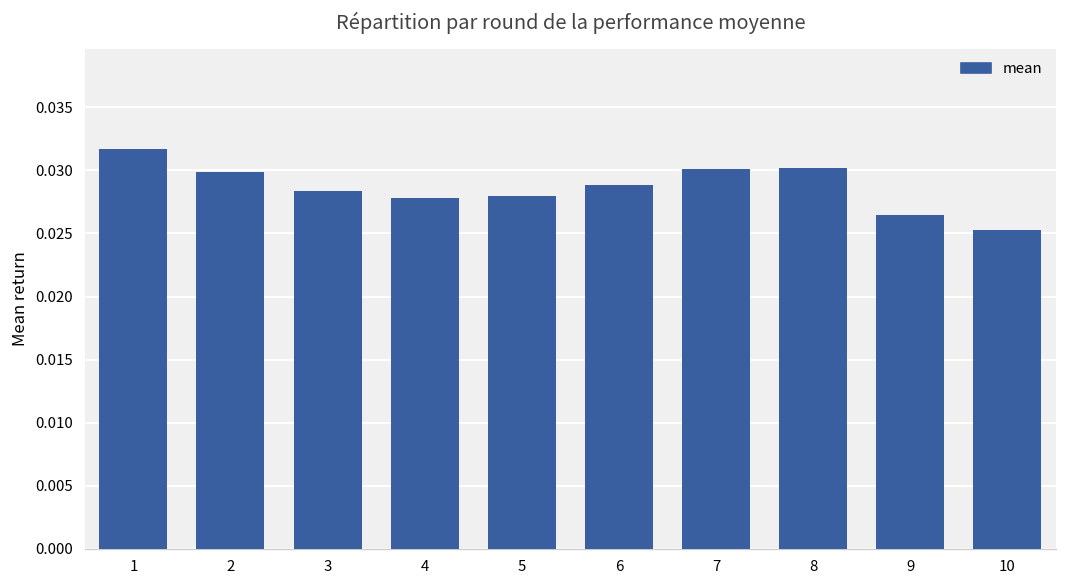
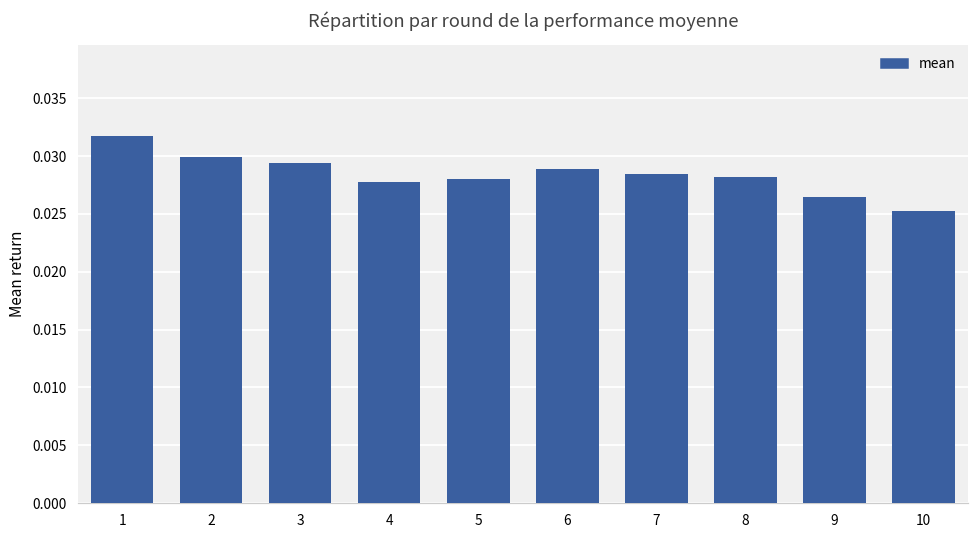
3: 0.0284 -> 0.0294
7: 0.0301 -> 0.0285
8: 0.0302 -> 0.0282
